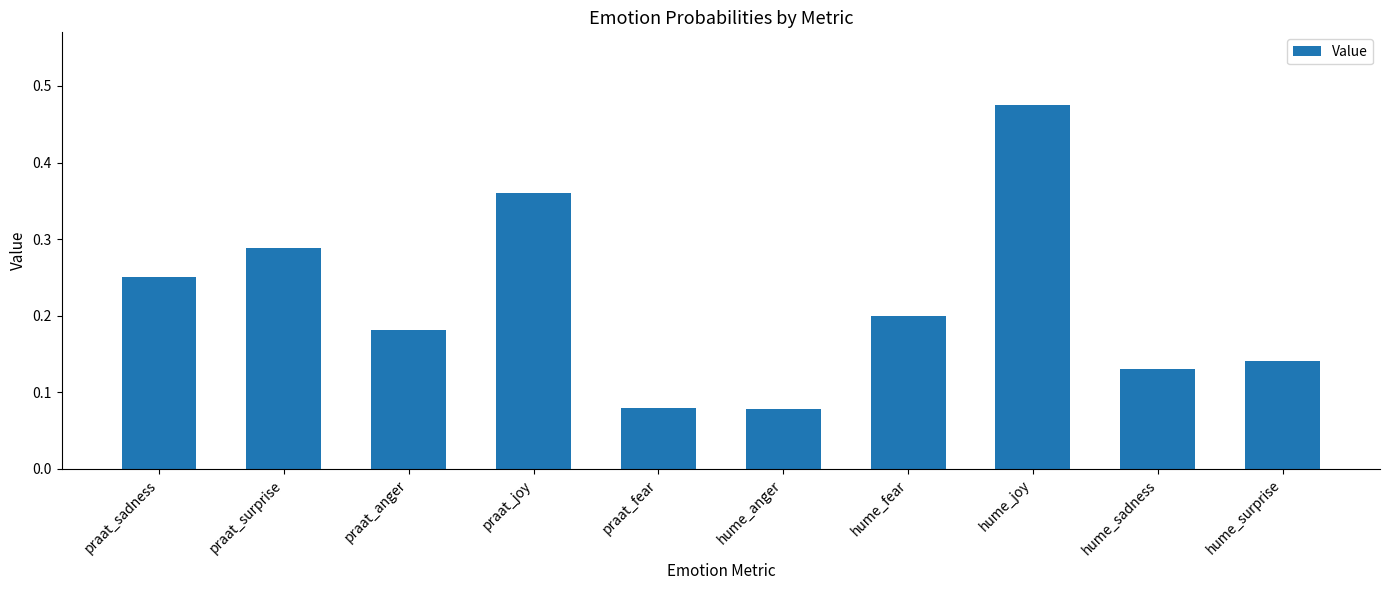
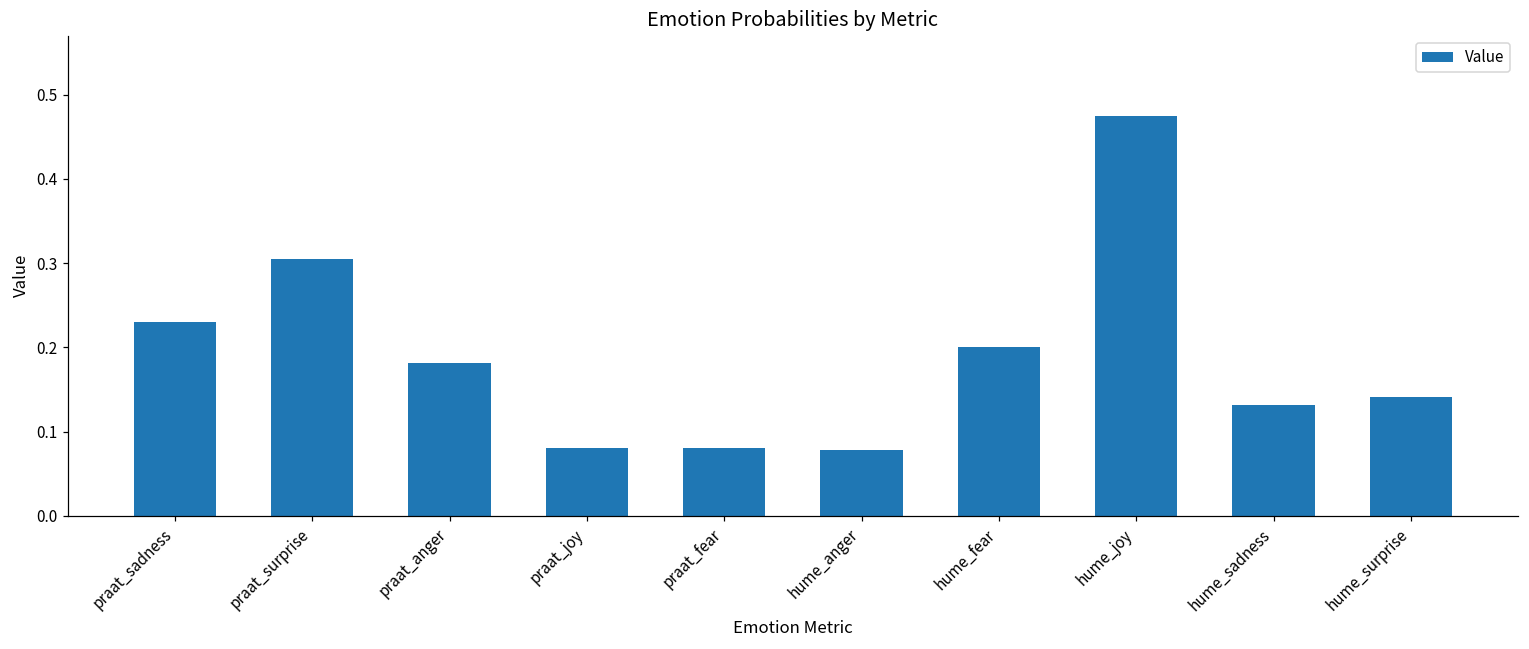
praat_sadness: 0.25 -> 0.23
praat_surprise: 0.29 -> 0.31
praat_joy: 0.36 -> 0.08
